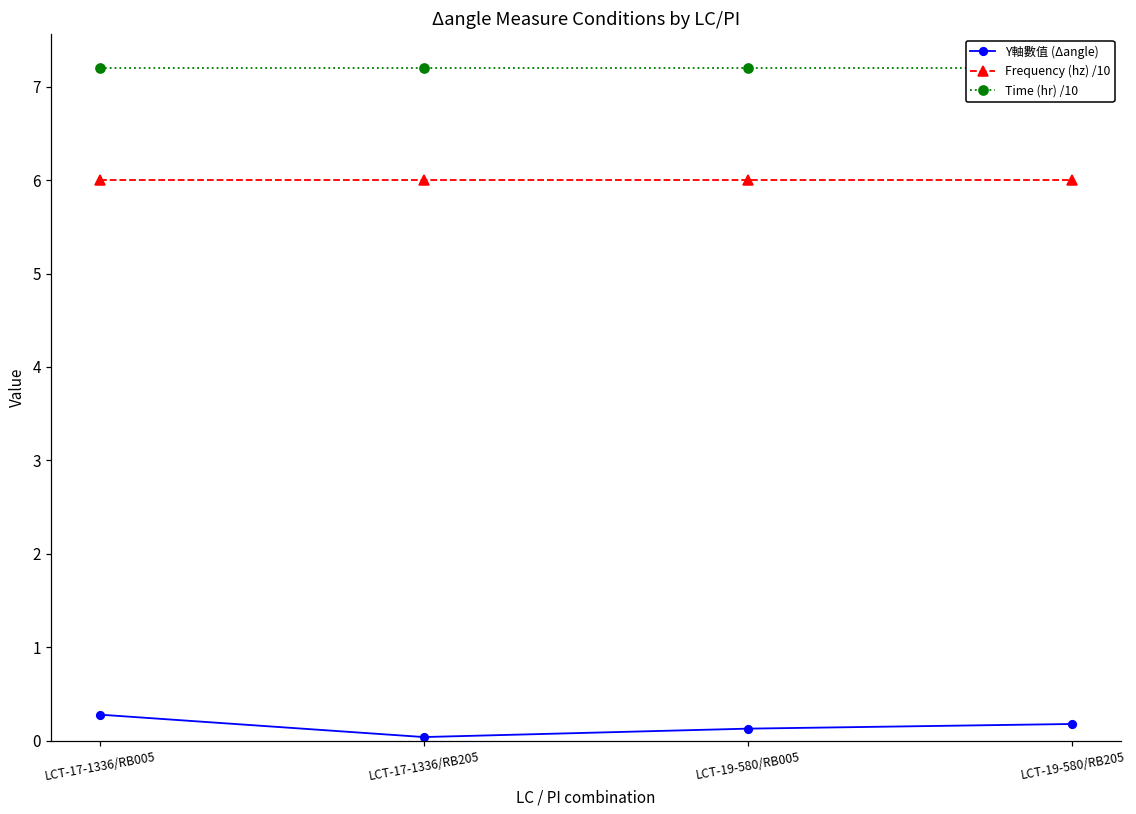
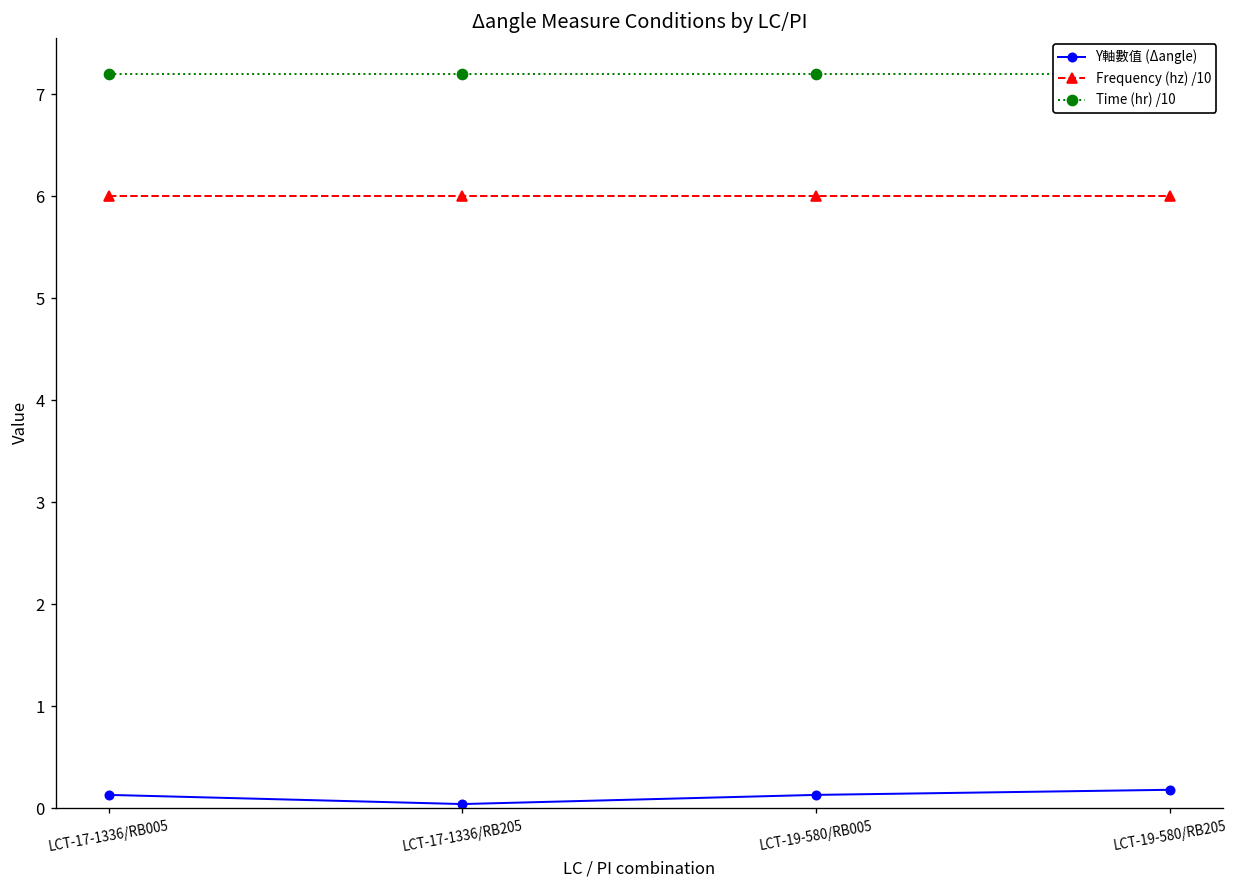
Y軸數值 (Δangle), LCT-17-1336/RB005: 0.3 -> 0.1
